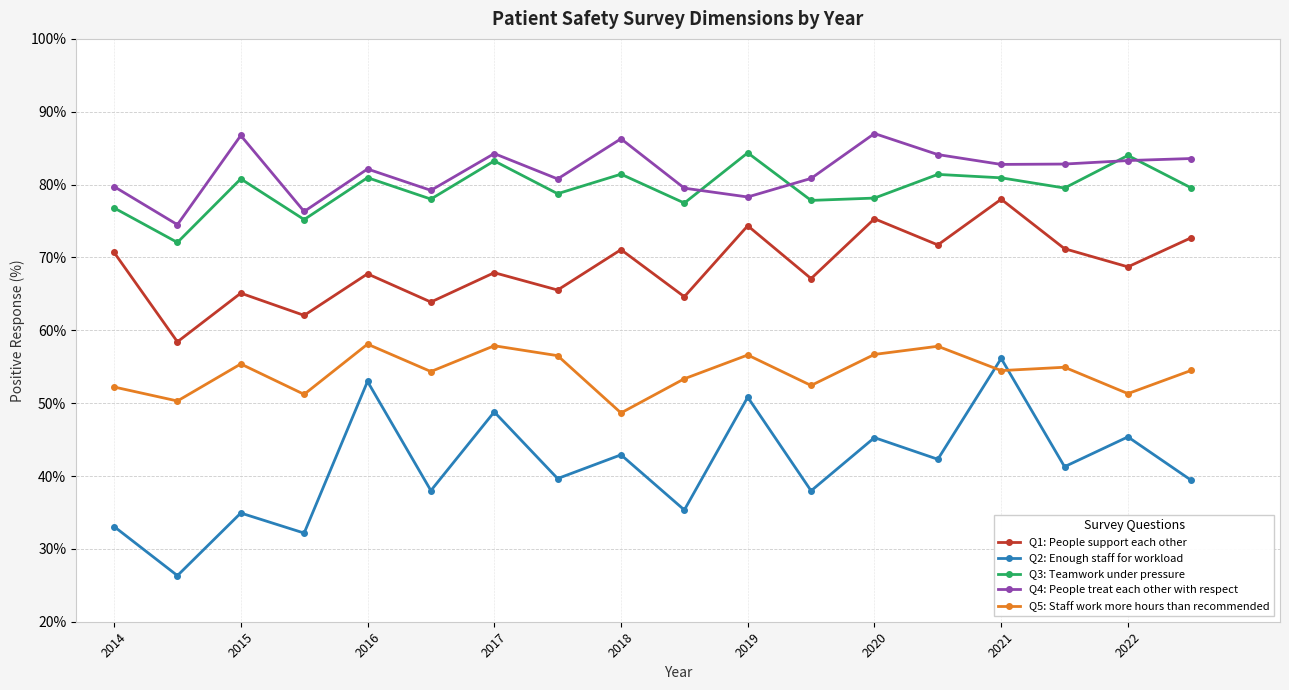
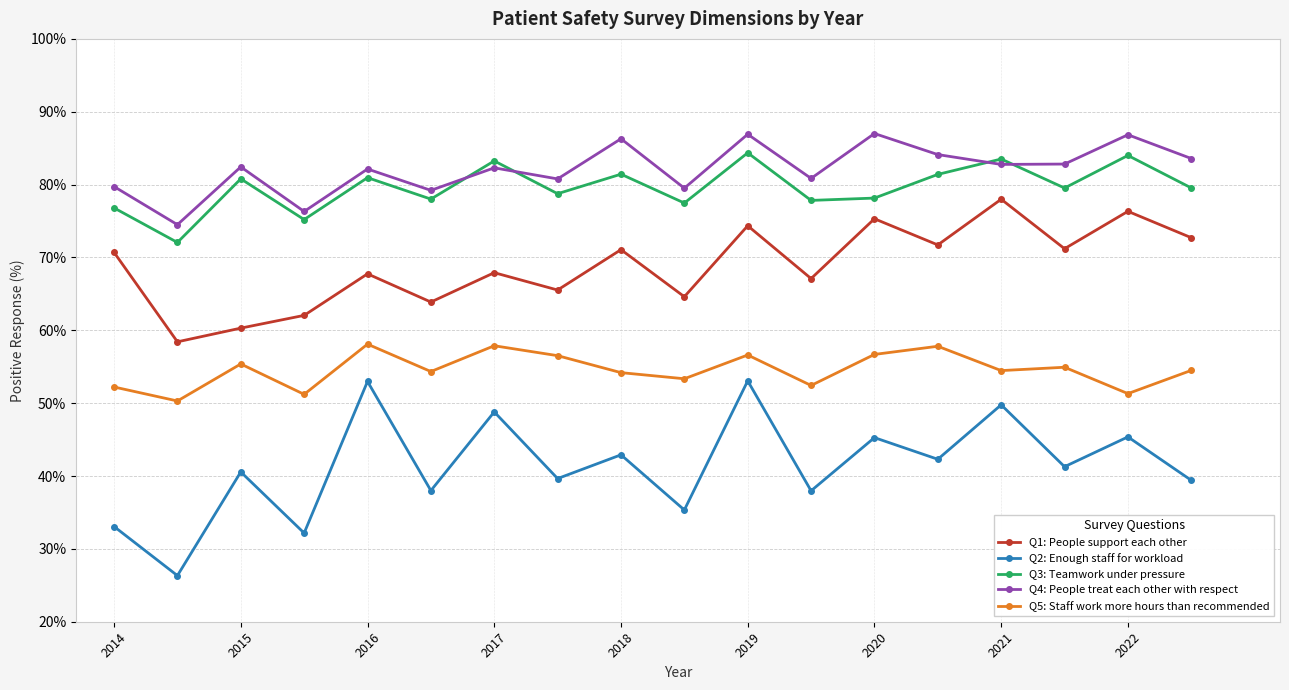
Q1: People support each other, 2015: 65% -> 60%
Q2: Enough staff for workload, 2015: 35% -> 41%
Q4: People treat each other with respect, 2015: 87% -> 82%
Q4: People treat each other with respect, 2017: 84% -> 82%
Q5: Staff work more hours than recommended, 2018: 49% -> 54%
Q2: Enough staff for workload, 2019: 51% -> 53%
Q4: People treat each other with respect, 2019: 78% -> 87%
Q2: Enough staff for workload, 2021: 56% -> 50%
Q3: Teamwork under pressure, 2021: 81% -> 84%
Q1: People support each other, 2022: 69% -> 76%
Q4: People treat each other with respect, 2022: 83% -> 87%
